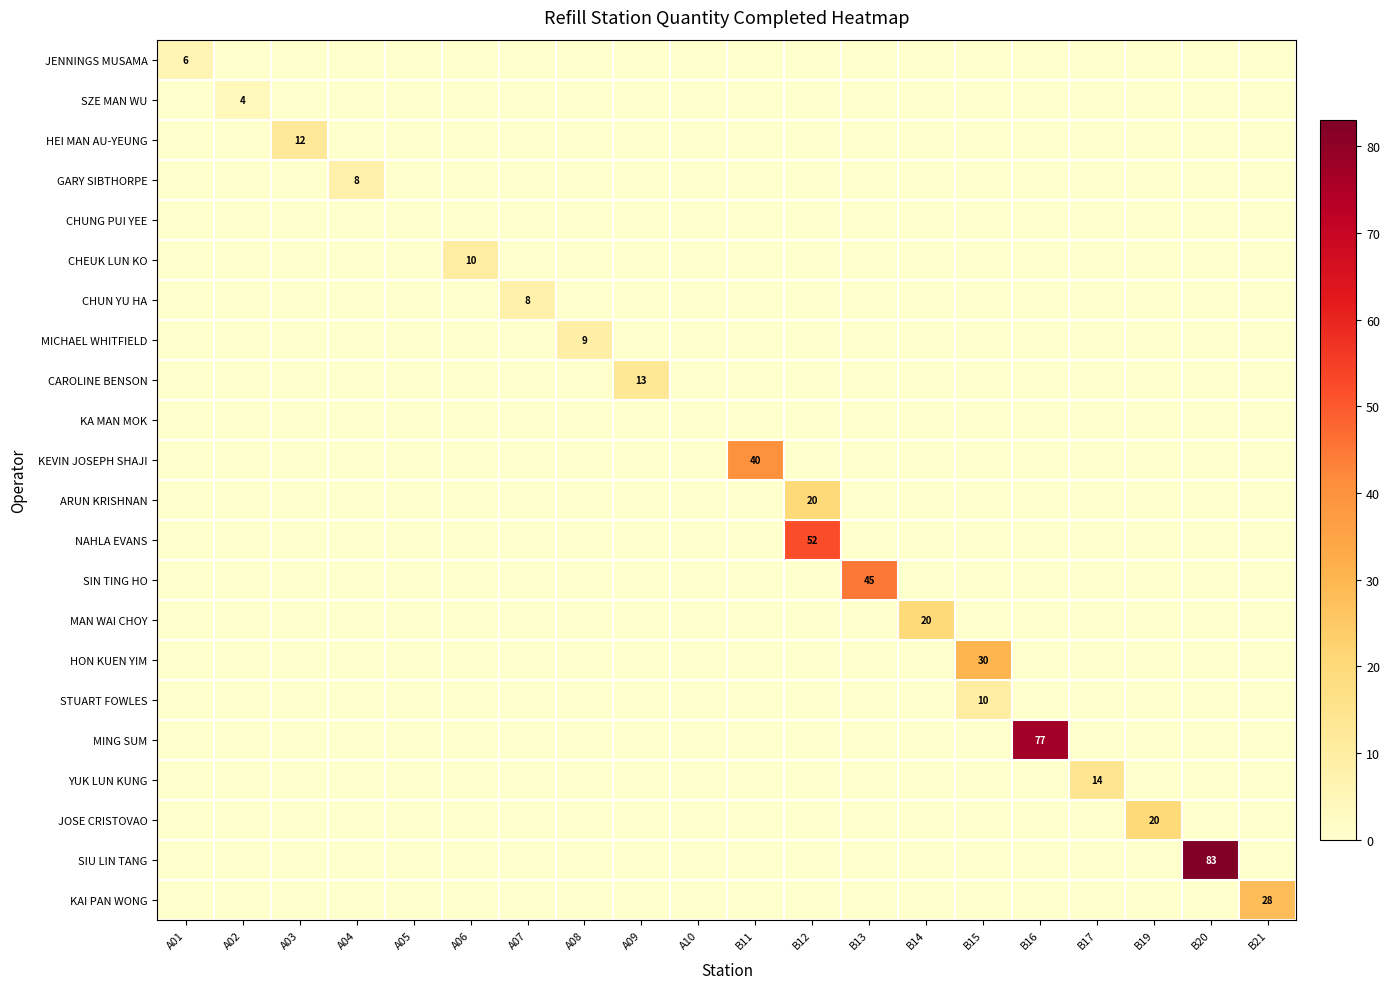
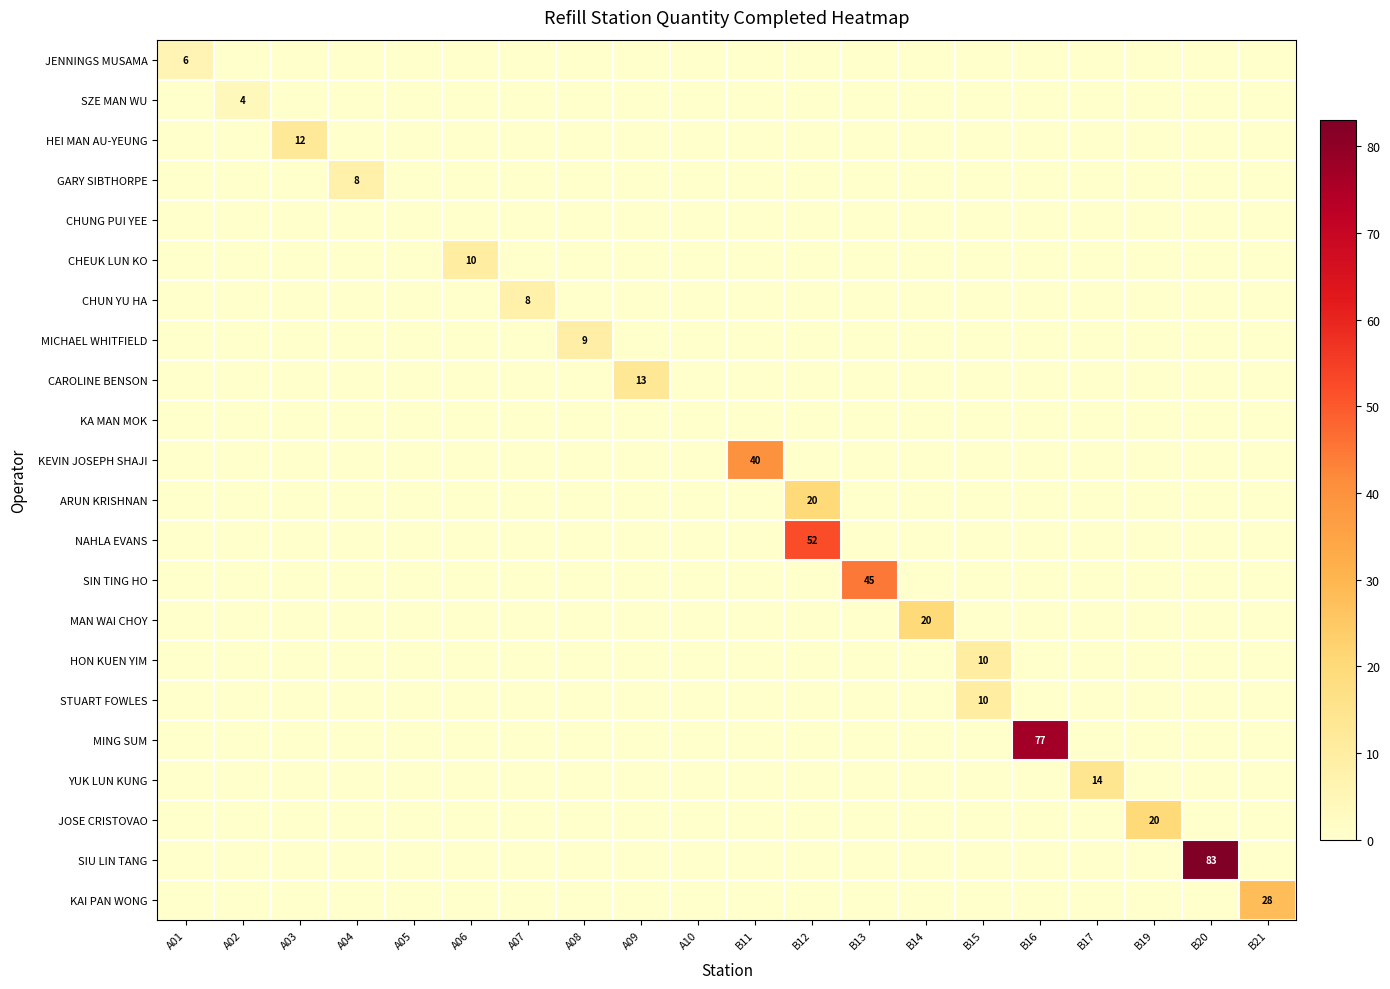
HON KUEN YIM, B15: 30 -> 10
